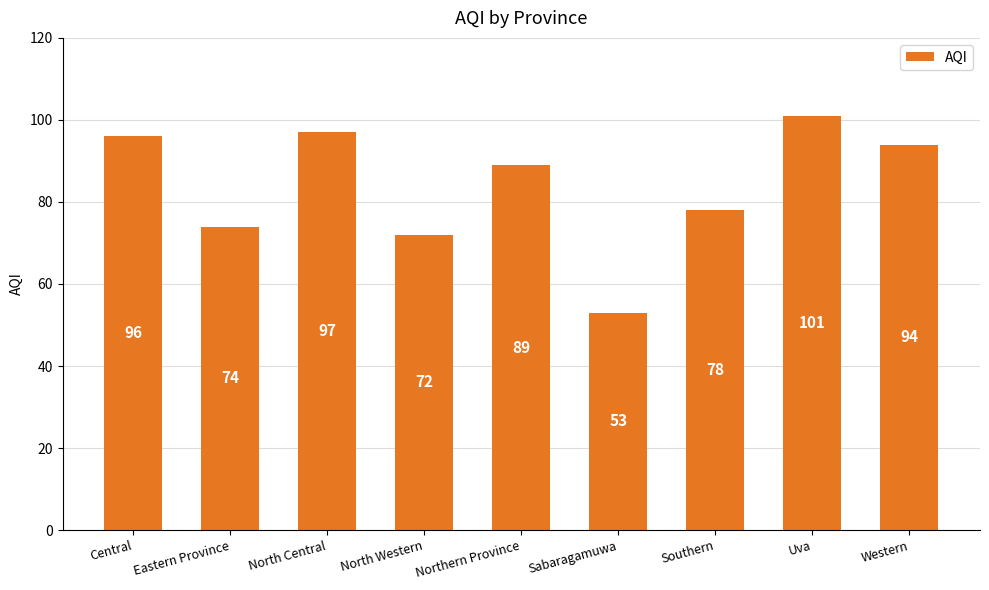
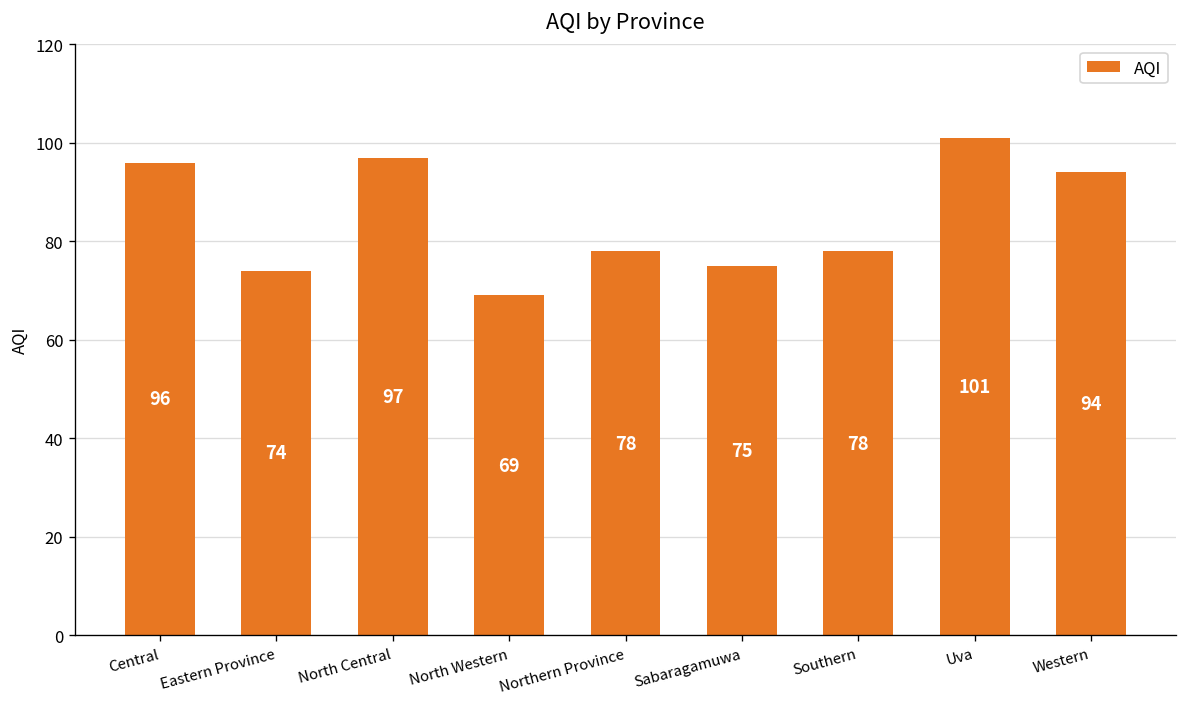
North Western: 72 -> 69
Northern Province: 89 -> 78
Sabaragamuwa: 53 -> 75
